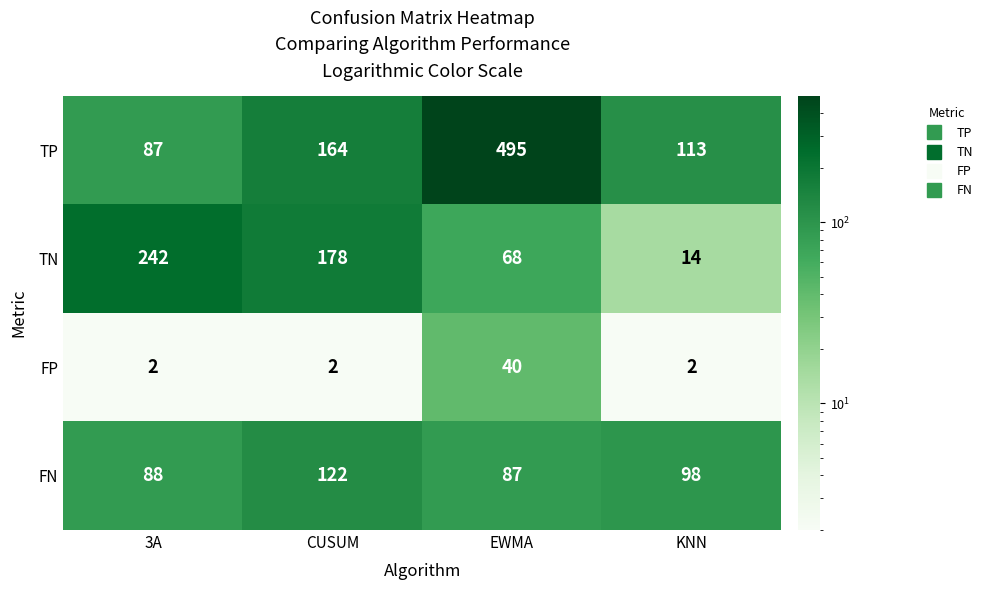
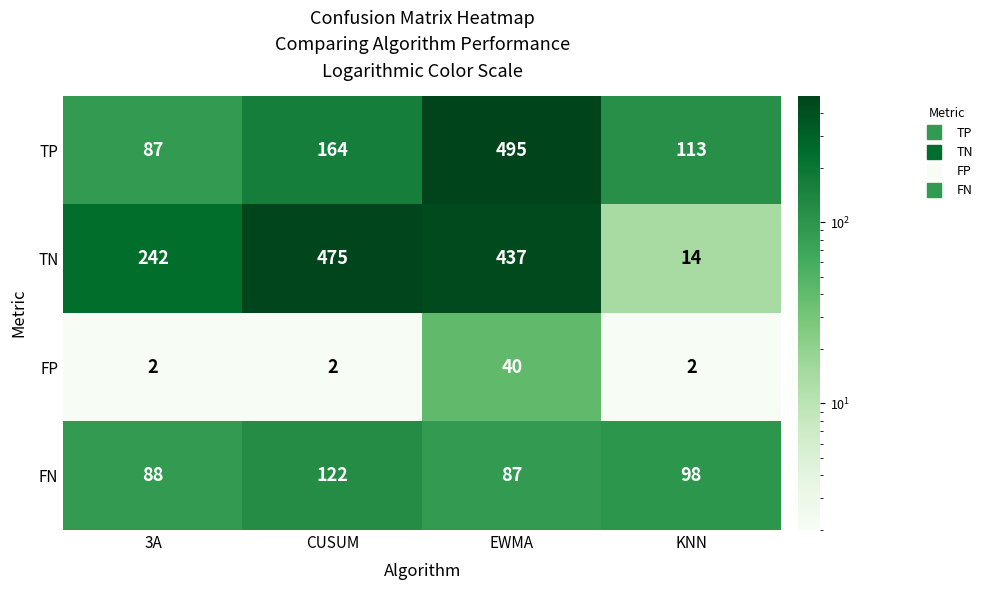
TN, CUSUM: 178 -> 475
TN, EWMA: 68 -> 437
